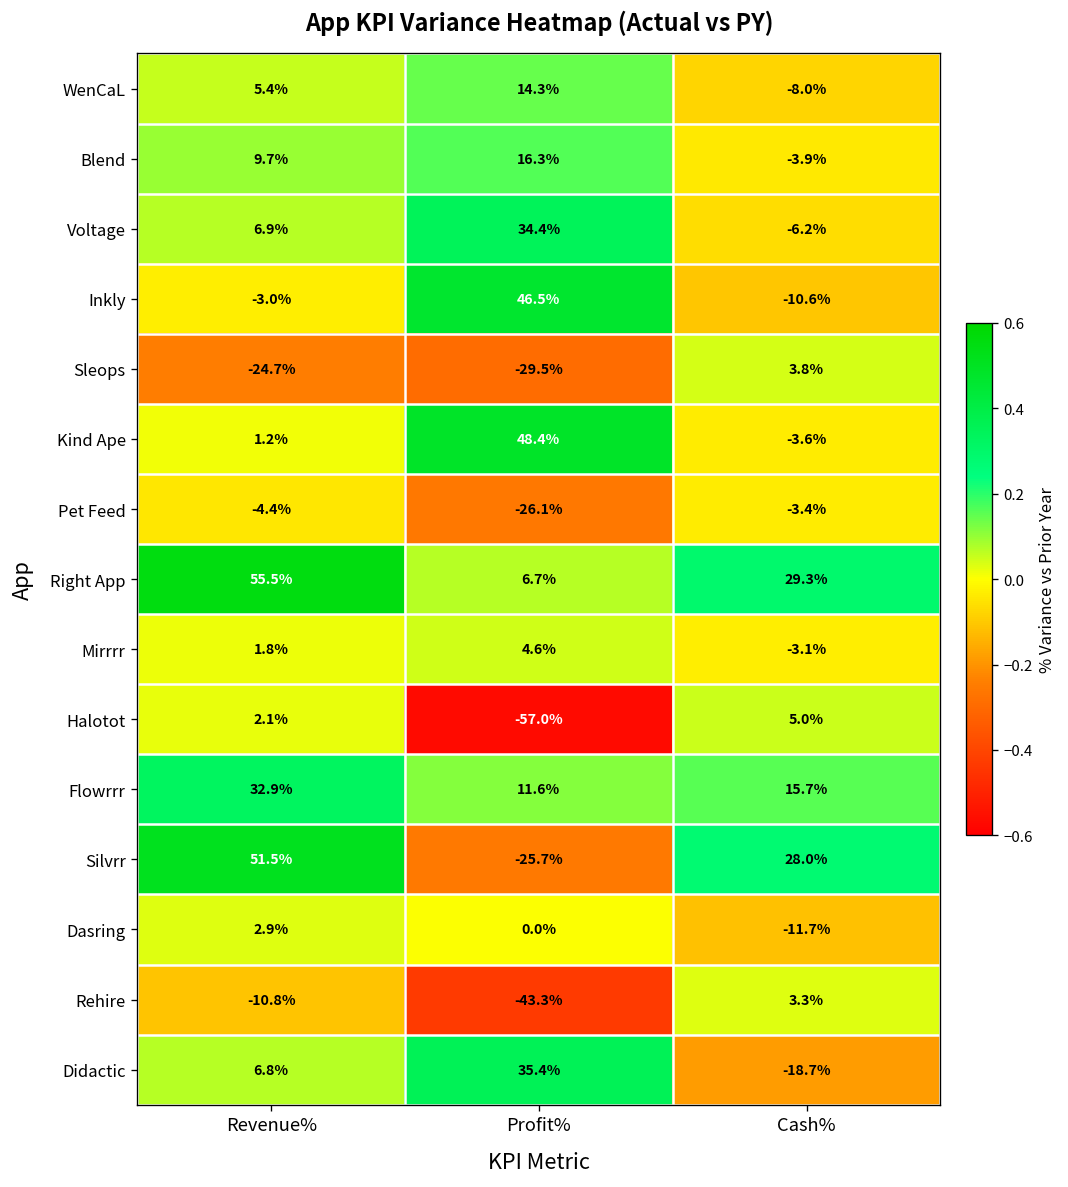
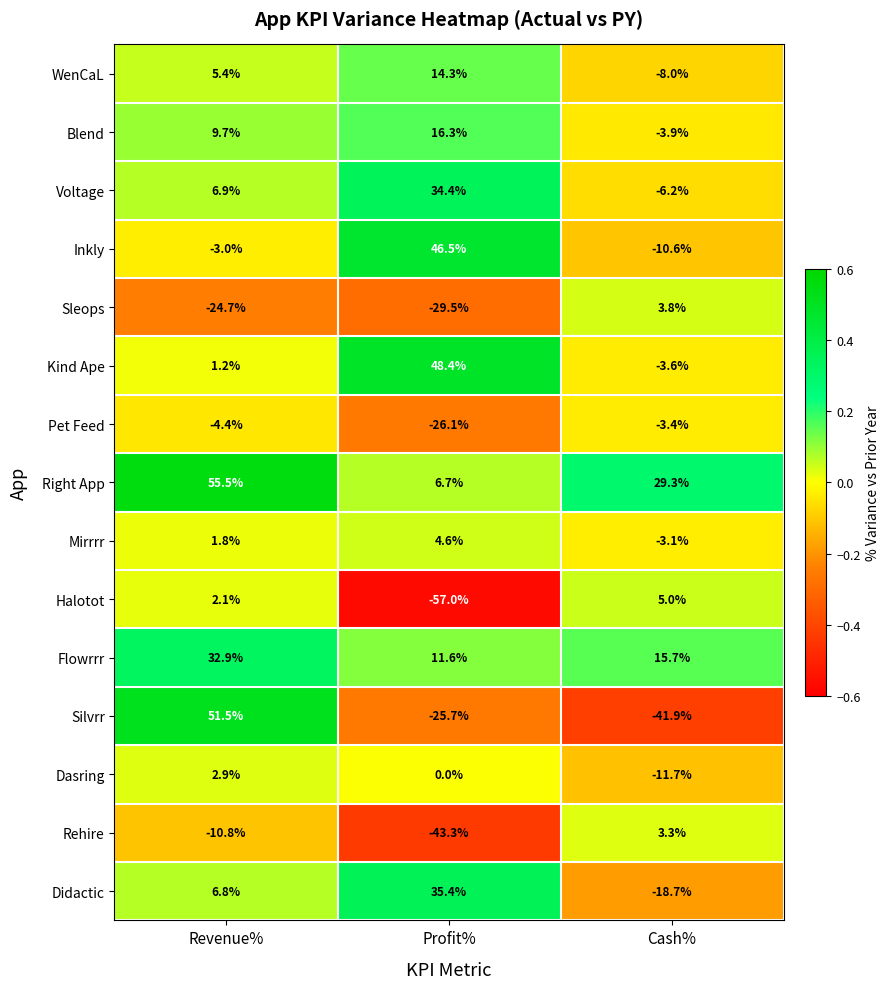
Silvrr, Cash%: 28.0% -> -41.9%
